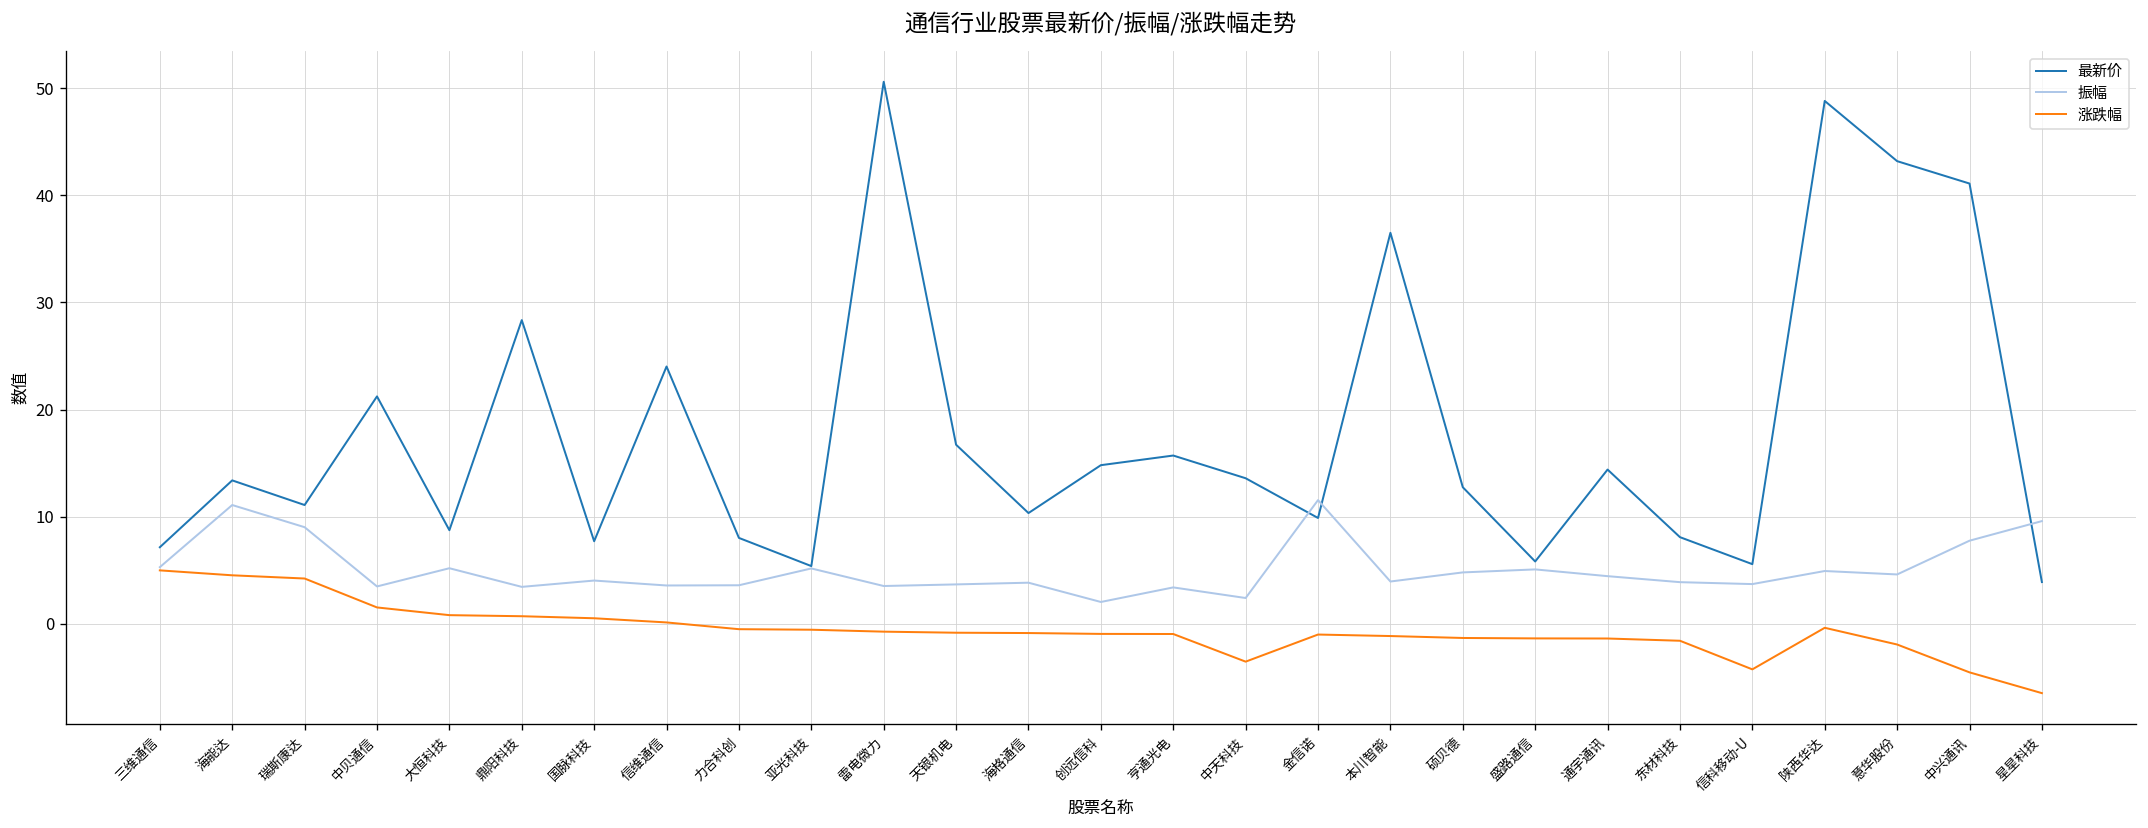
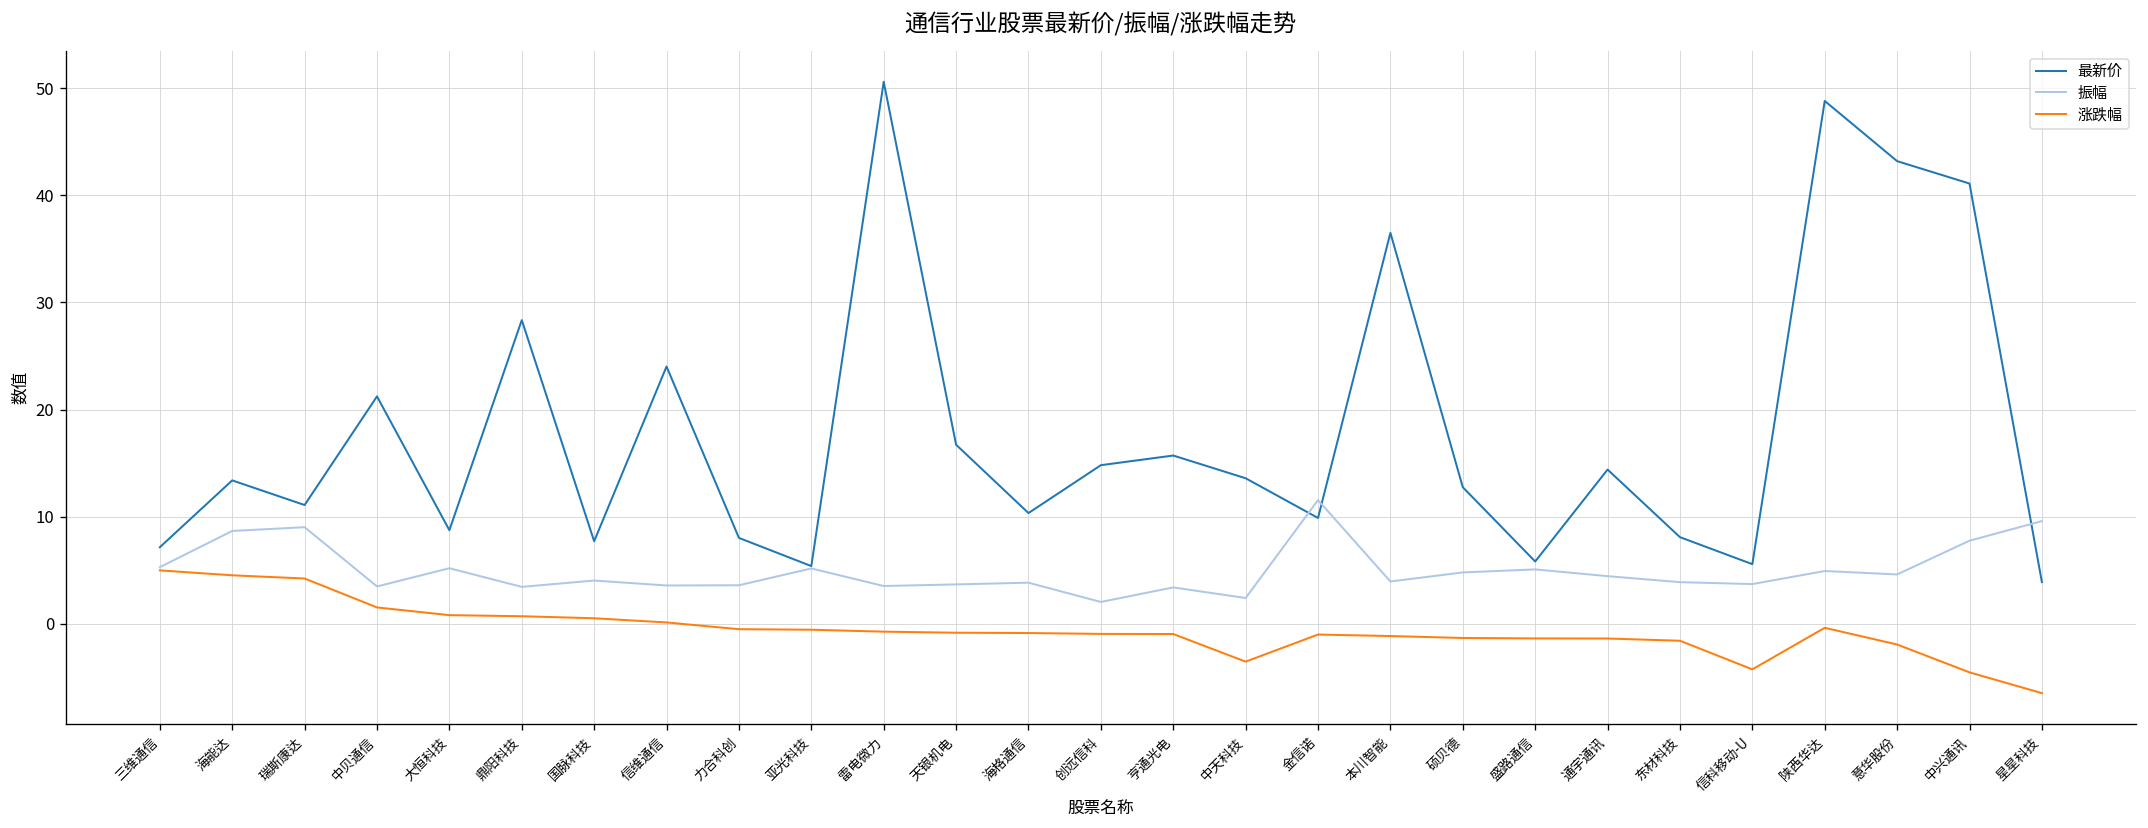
振幅, 海能达: 11 -> 9
